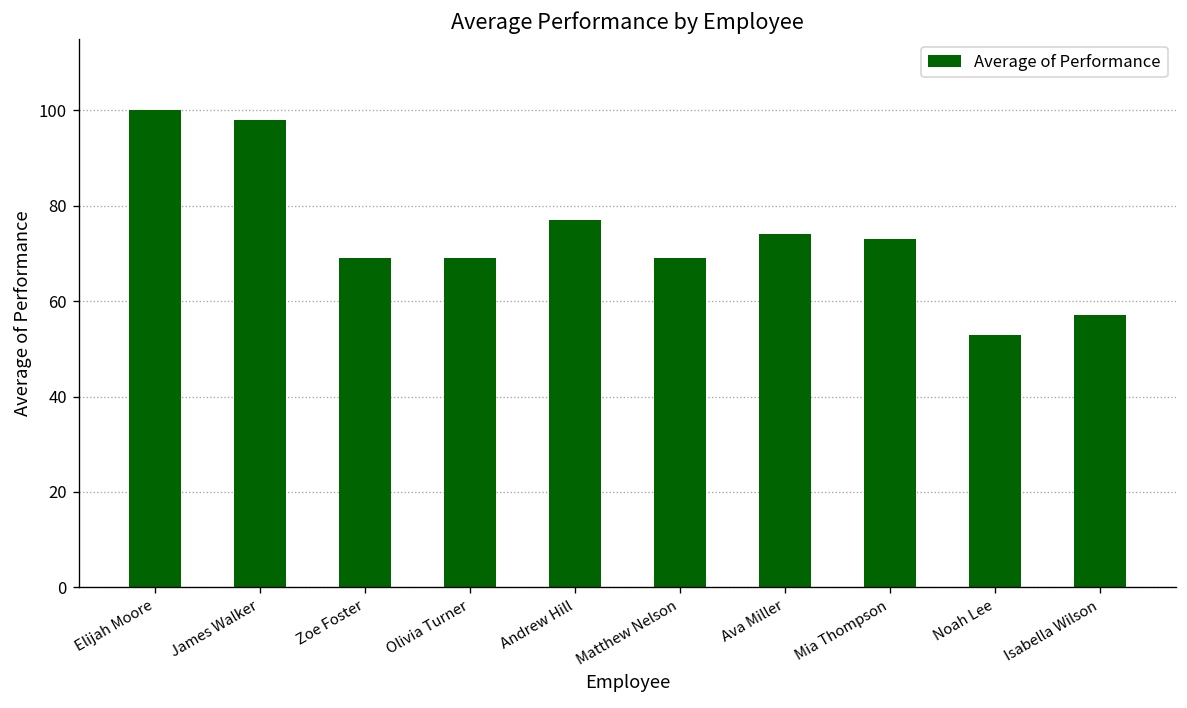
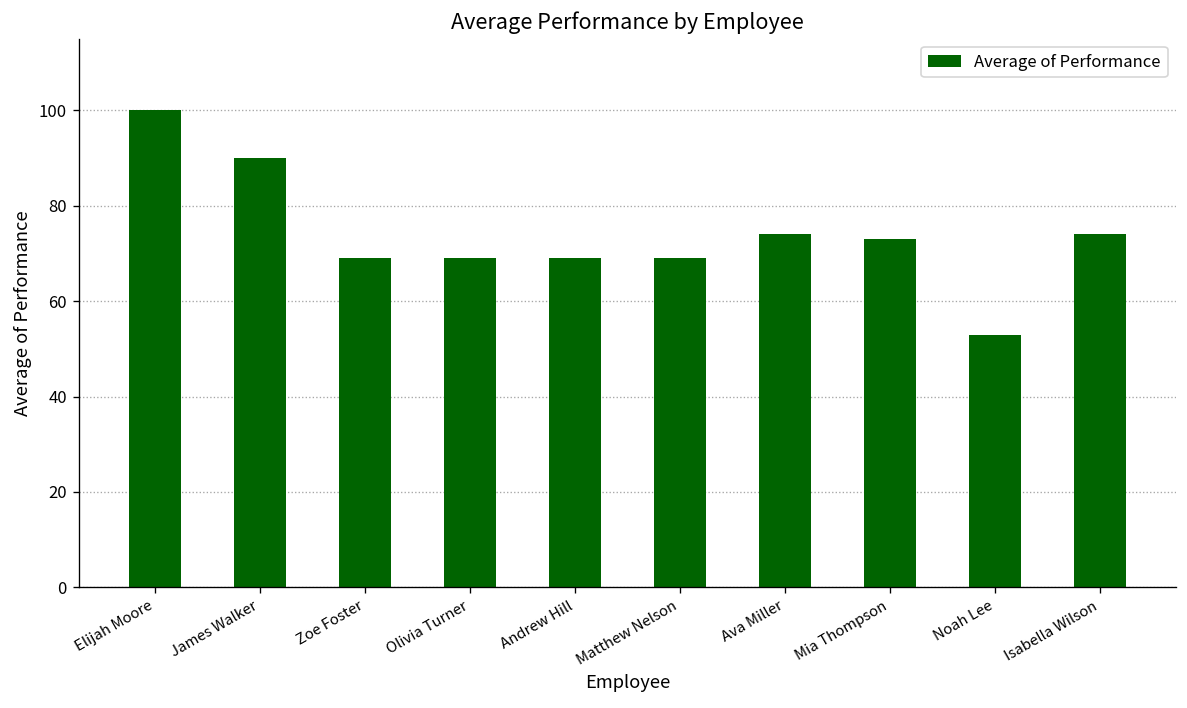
James Walker: 98 -> 90
Andrew Hill: 77 -> 69
Isabella Wilson: 57 -> 74
